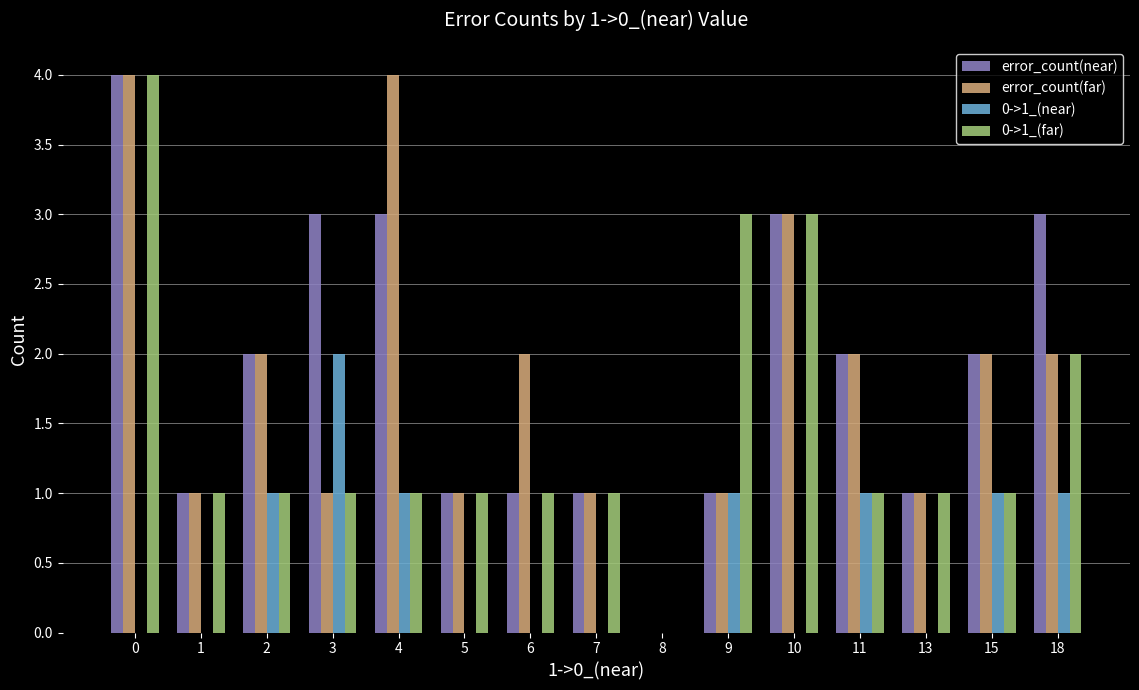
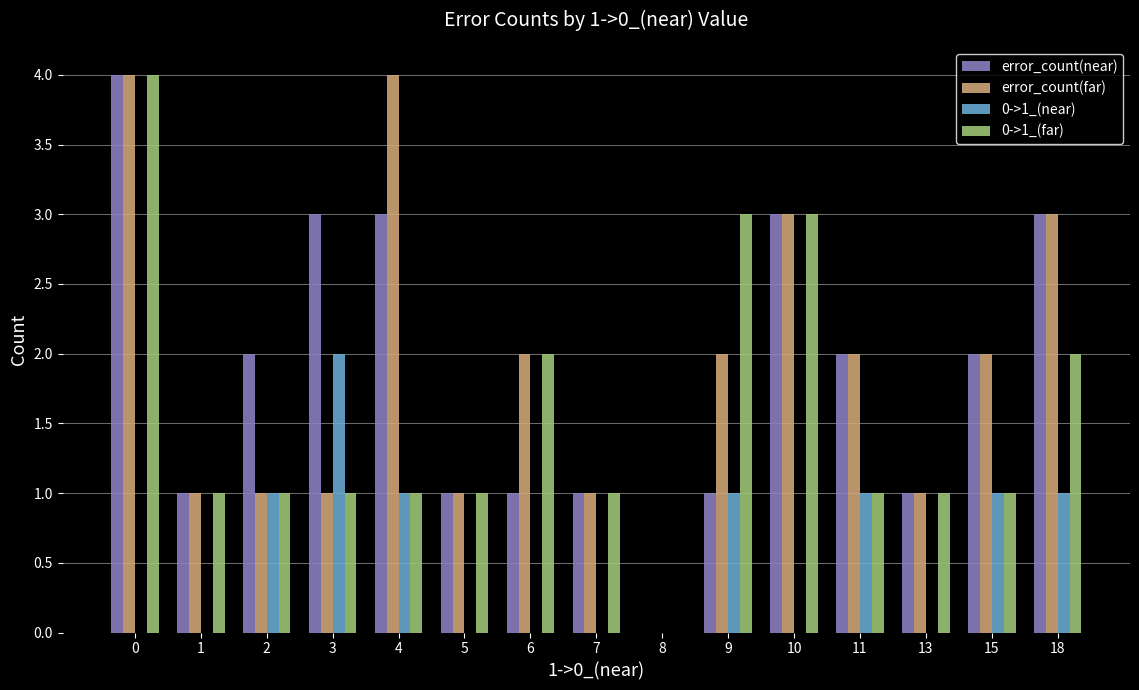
error_count(far), 2: 2 -> 1
0->1_(far), 6: 1 -> 2
error_count(far), 9: 1 -> 2
error_count(far), 18: 2 -> 3
